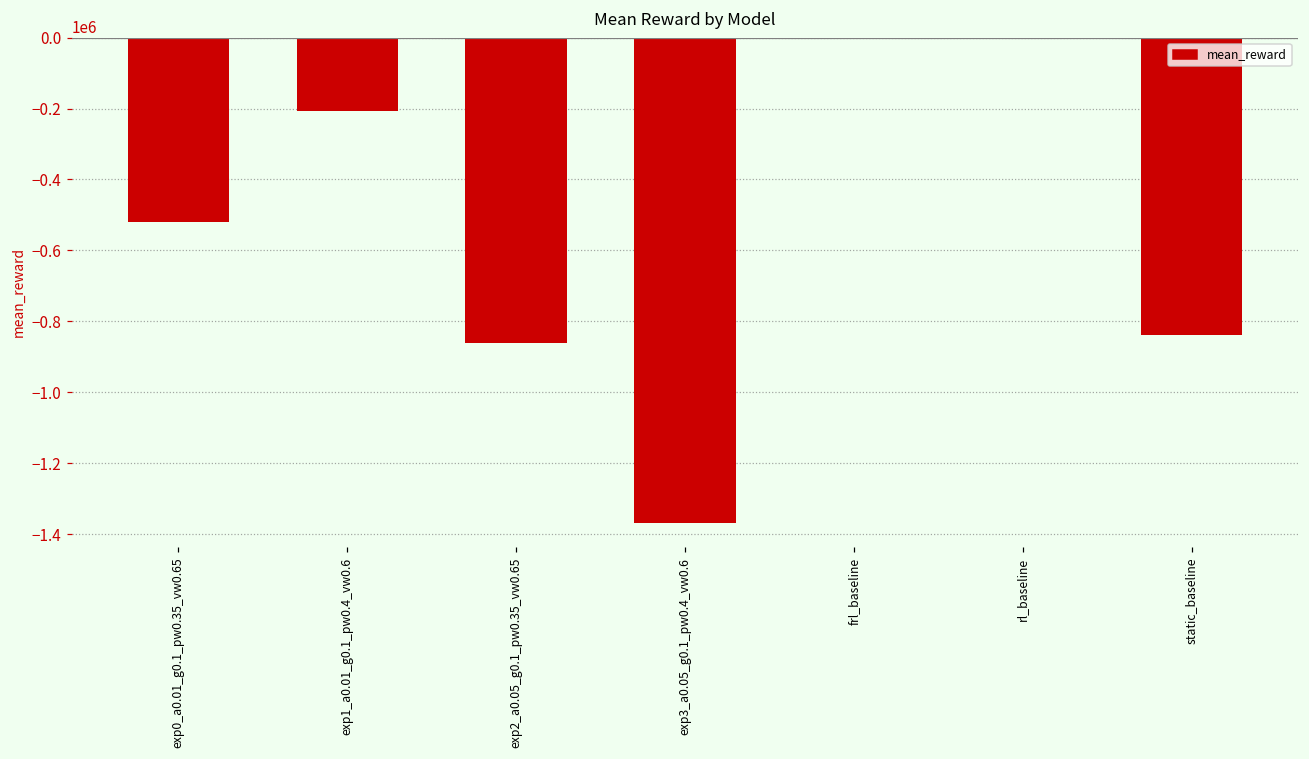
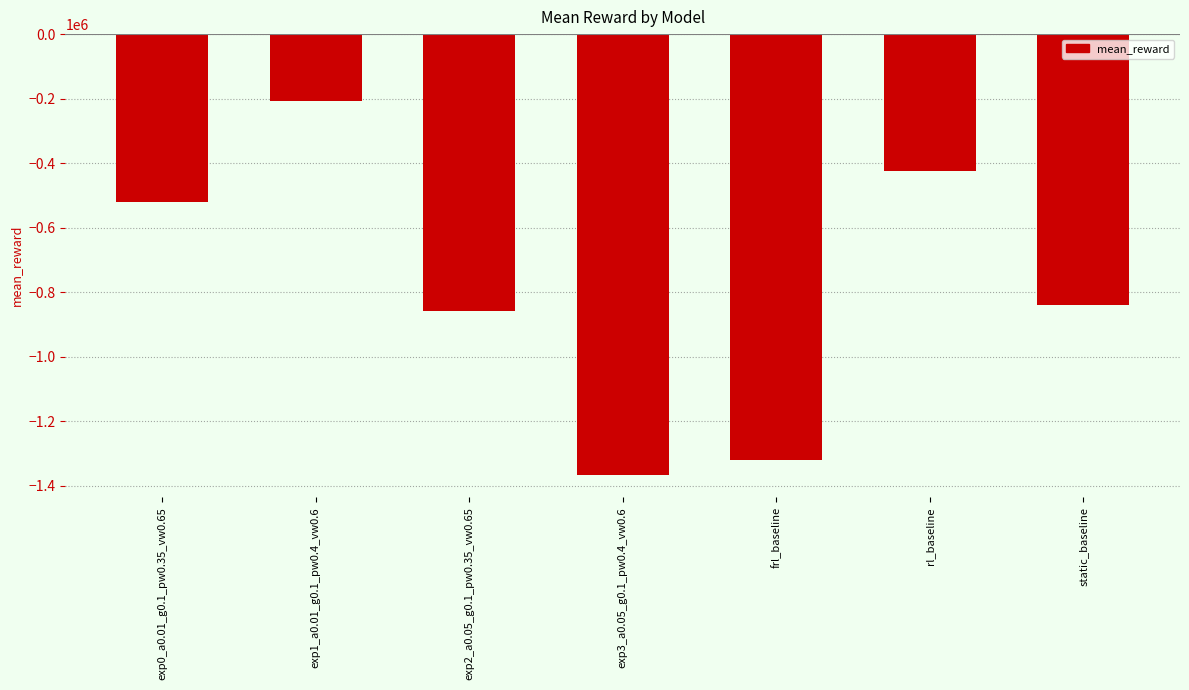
frl_baseline: 0 -> -1320000
rl_baseline: 0 -> -420000
